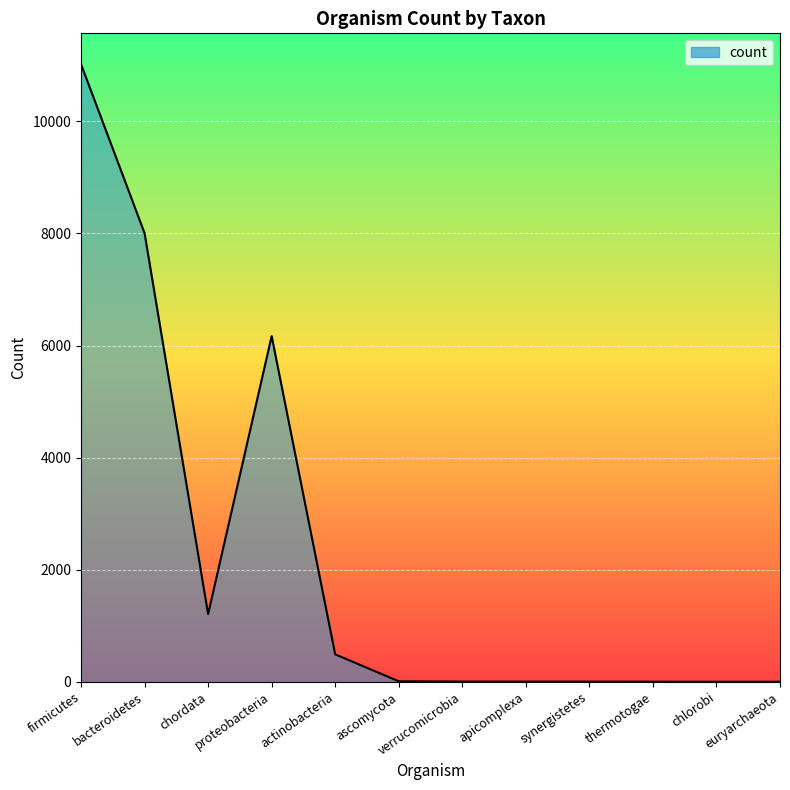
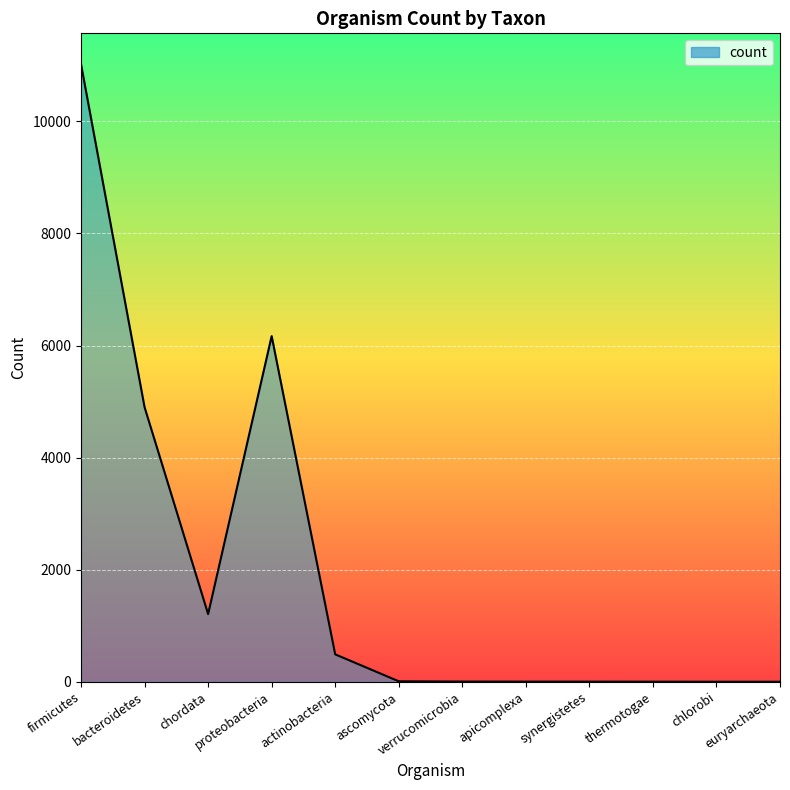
bacteroidetes: 8000 -> 4900
